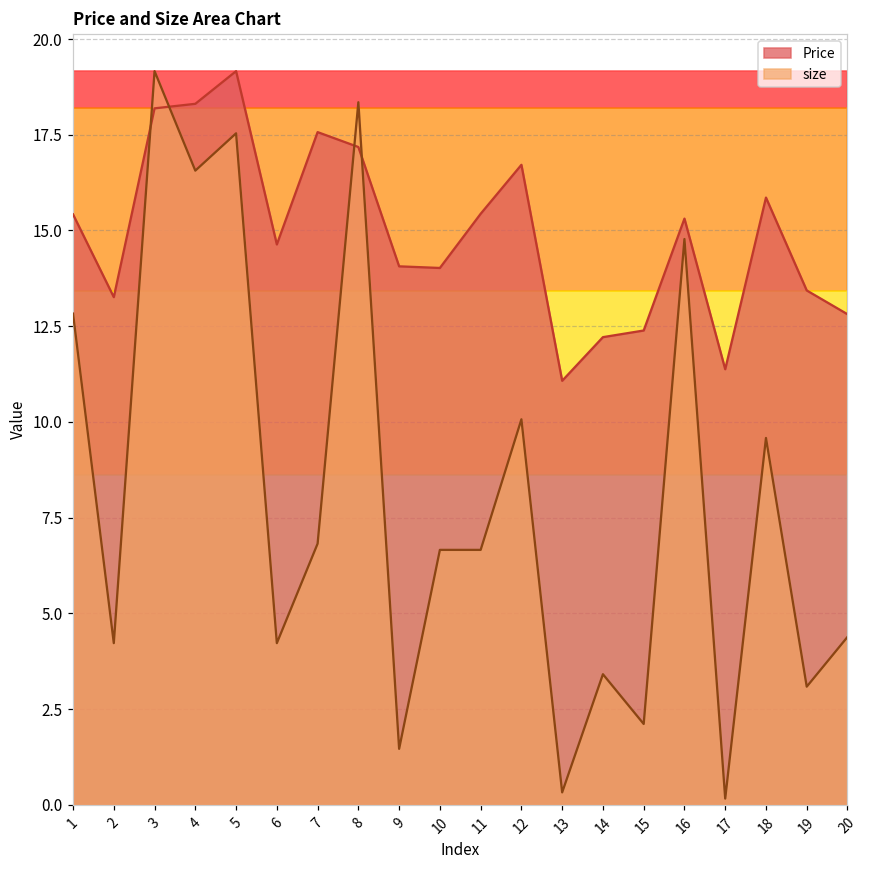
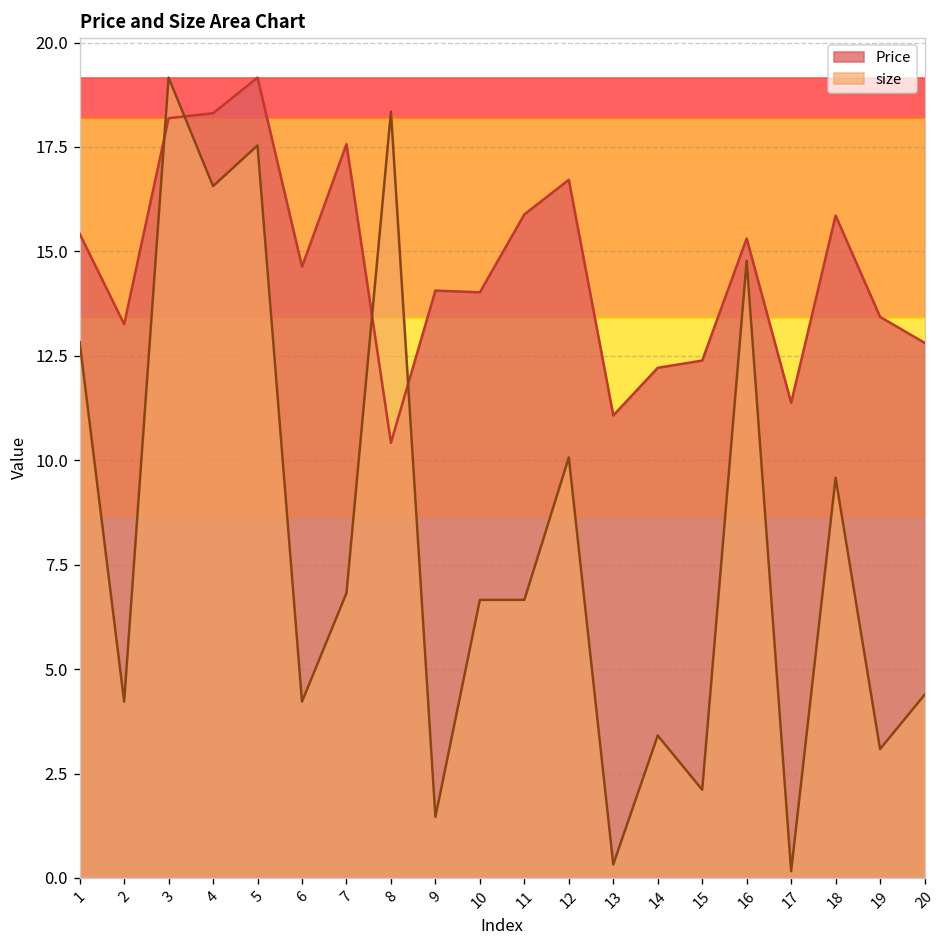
Price, 8: 17.2 -> 10.4
Price, 11: 15.4 -> 15.9
